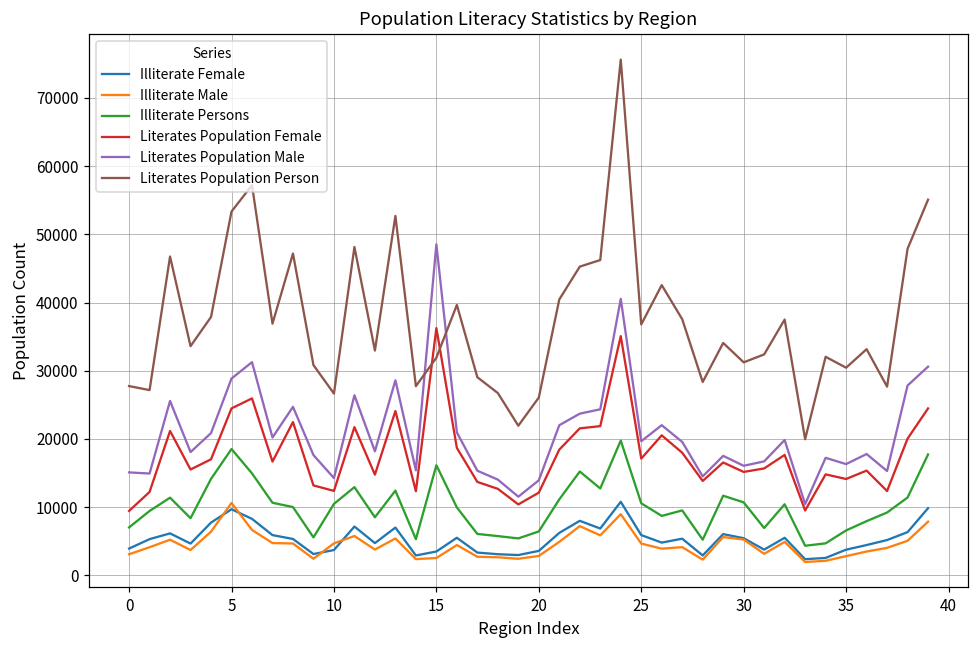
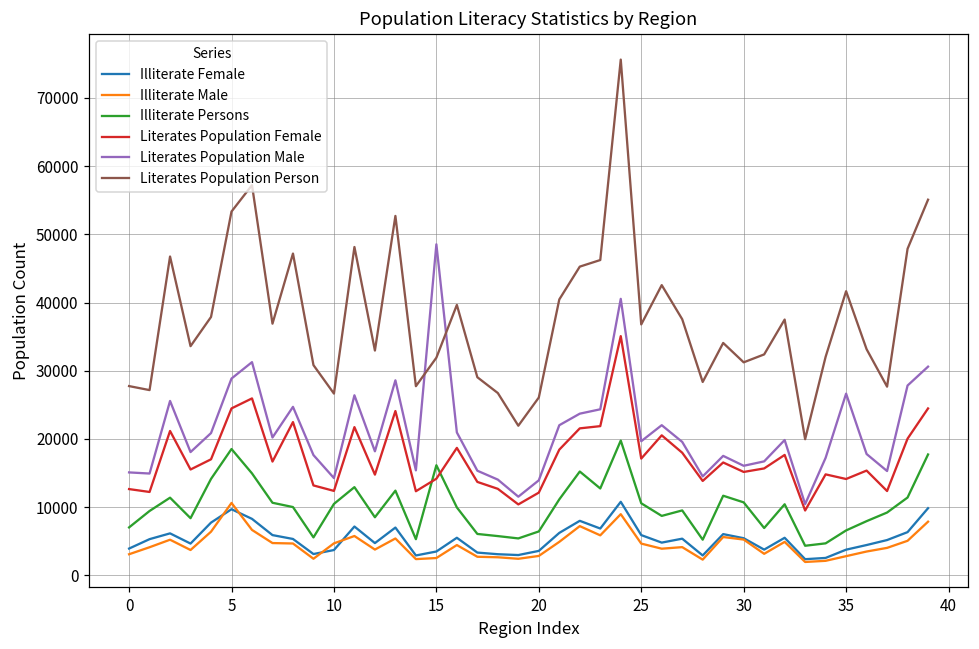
Literates Population Female, 0: 9000 -> 13000
Literates Population Female, 15: 36000 -> 14000
Literates Population Male, 35: 16000 -> 27000
Literates Population Person, 35: 30000 -> 42000
